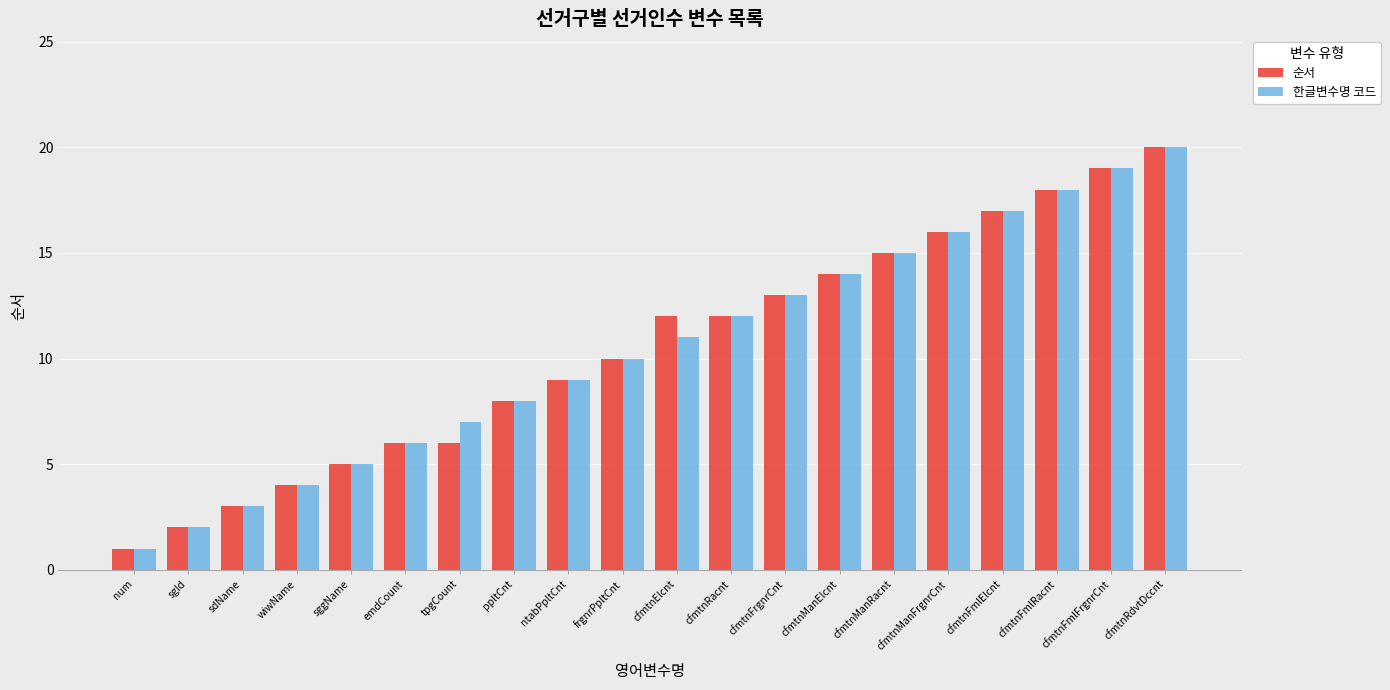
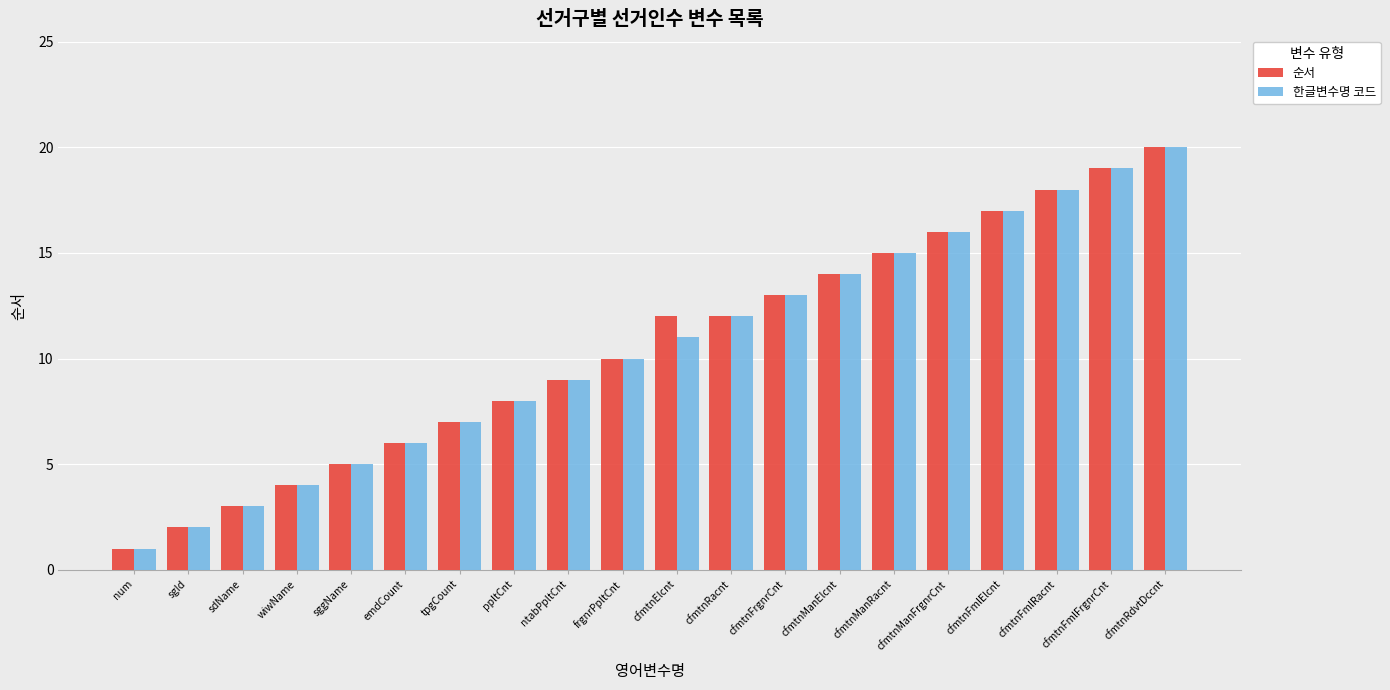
순서, tpgCount: 6 -> 7
